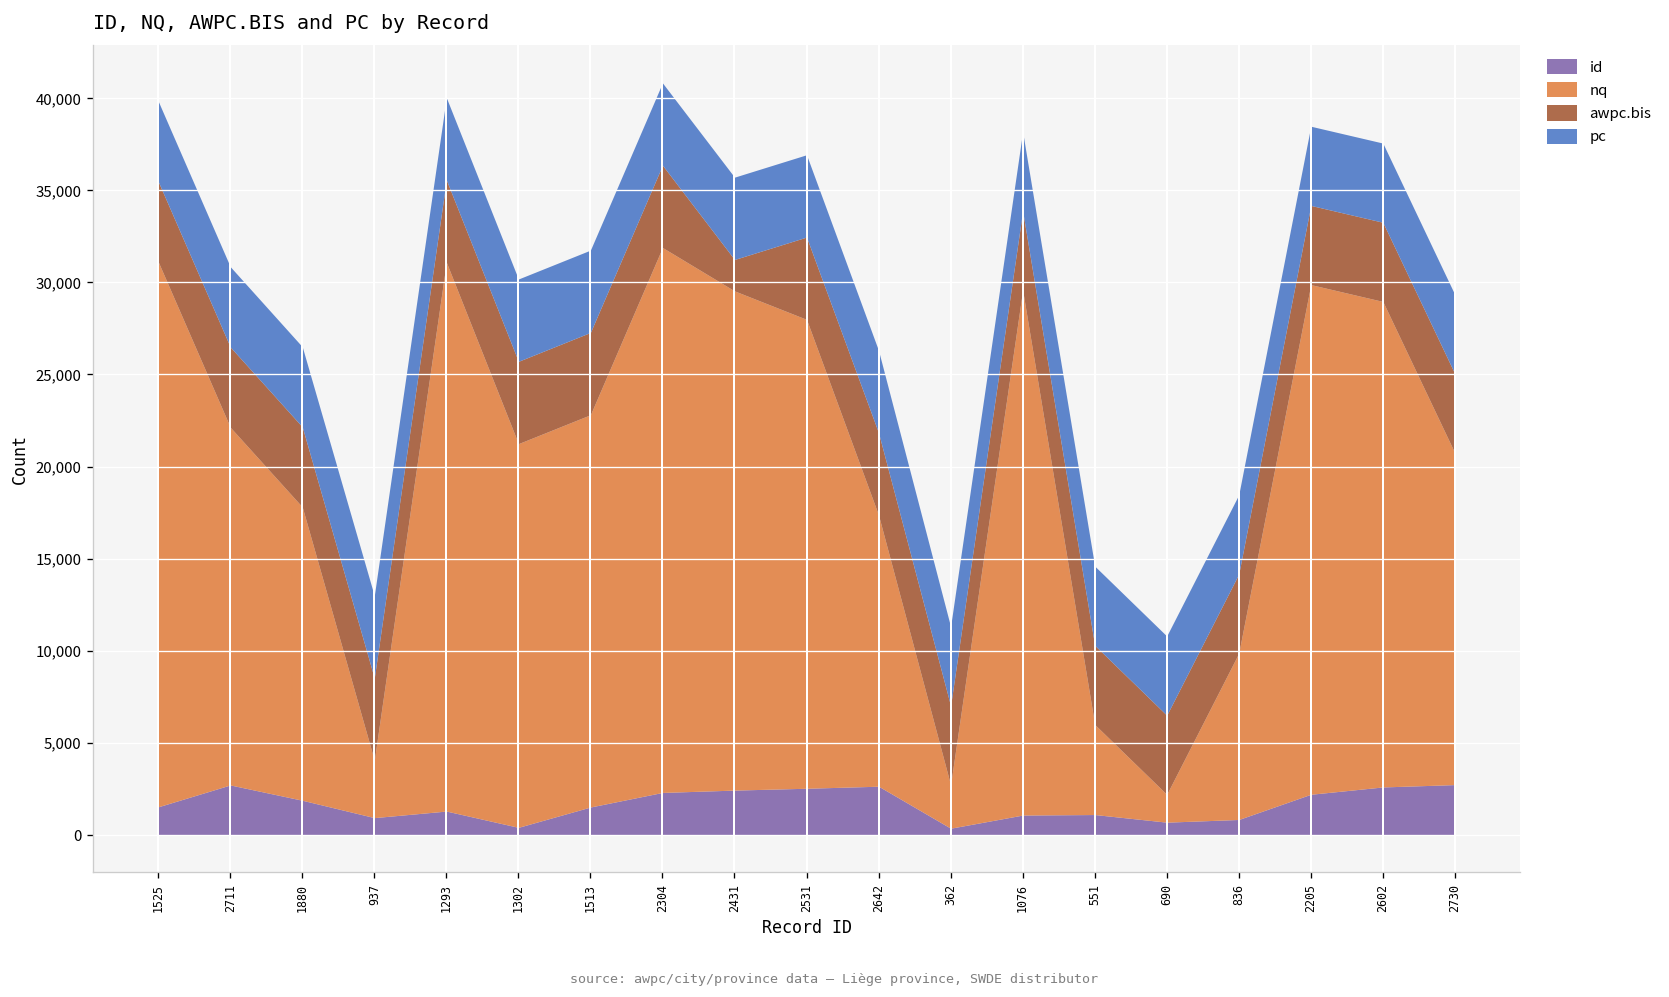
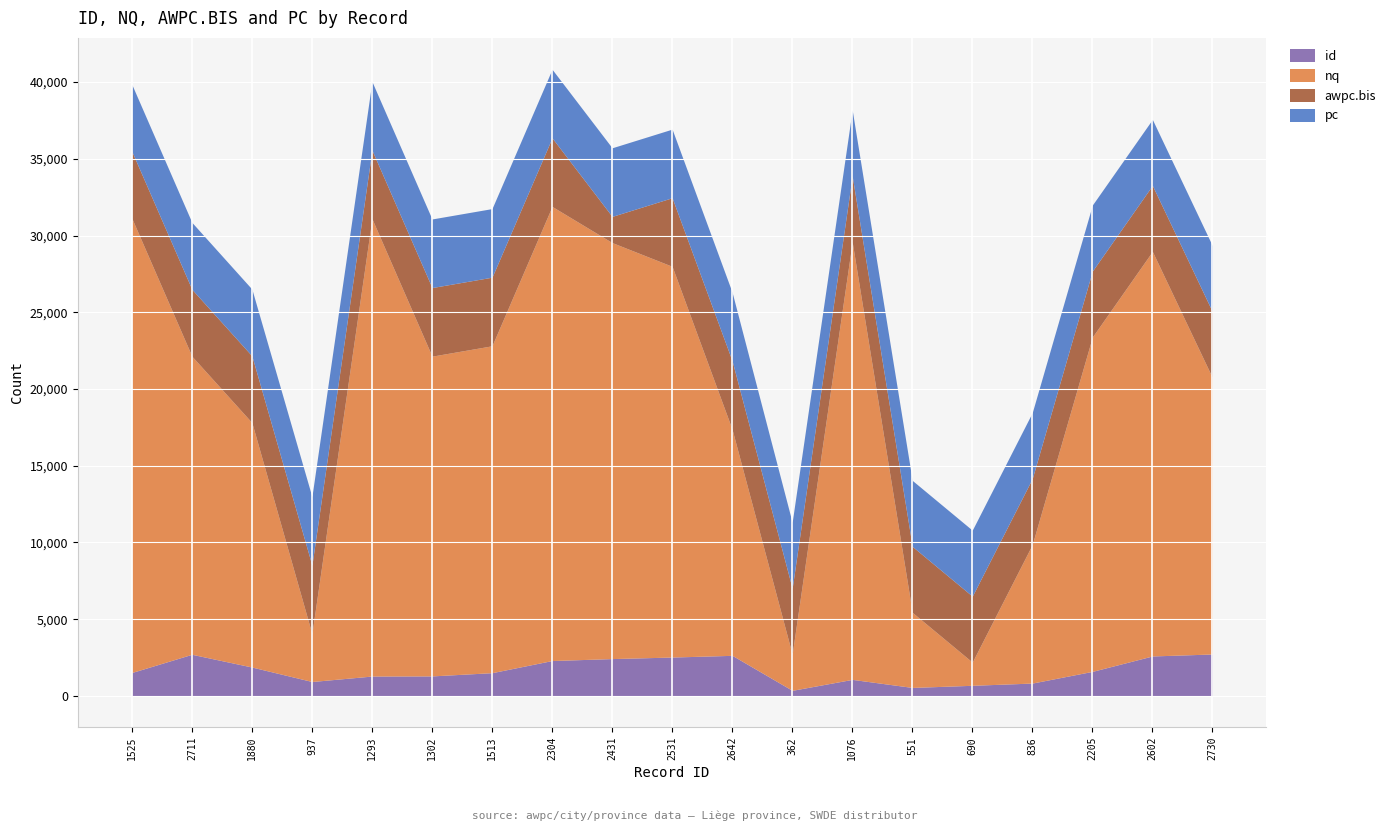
id, 1302: 400 -> 1,300
id, 551: 1,100 -> 600
id, 2205: 2,200 -> 1,600
nq, 2205: 27,700 -> 21,800
